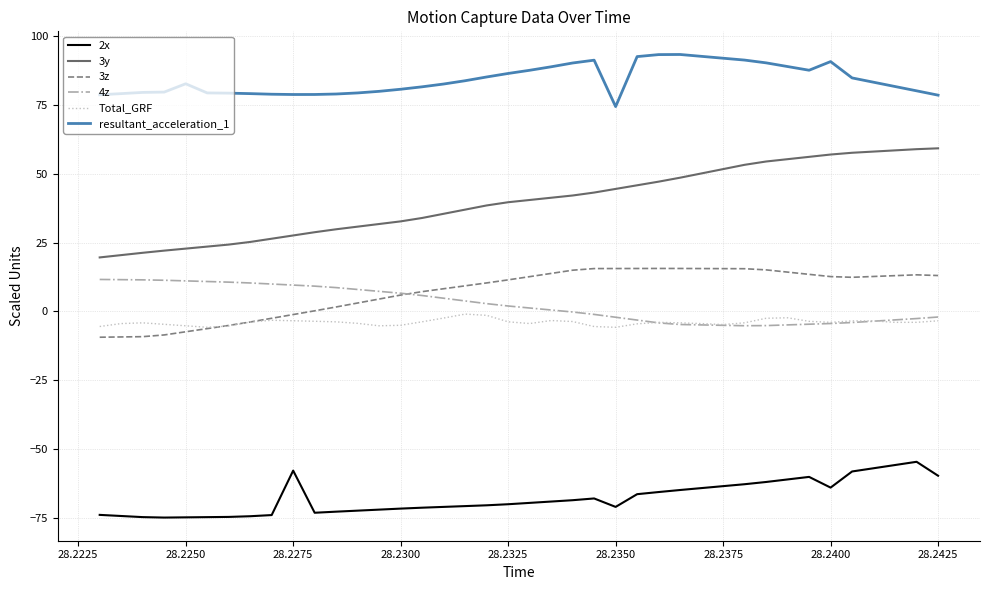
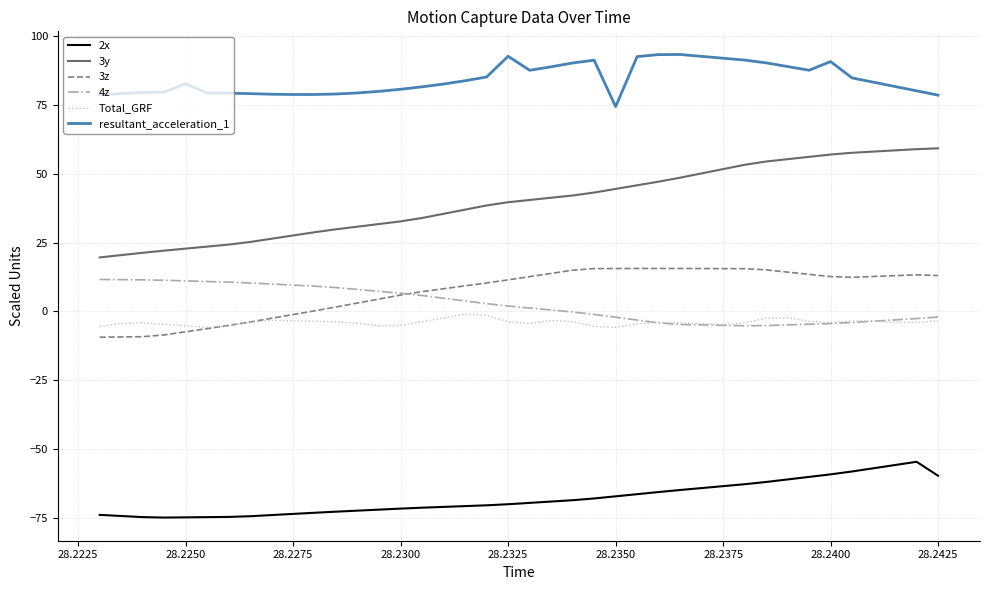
2x, 28.2275: -58 -> -74
resultant_acceleration_1, 28.2325: 86 -> 93
2x, 28.2350: -71 -> -67
2x, 28.2400: -64 -> -59
